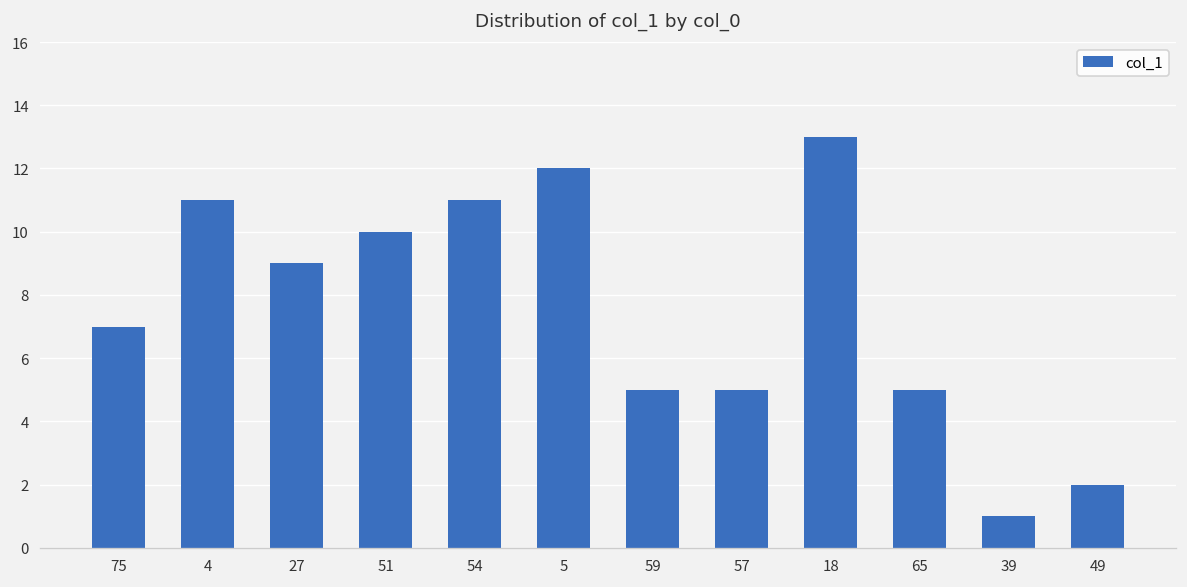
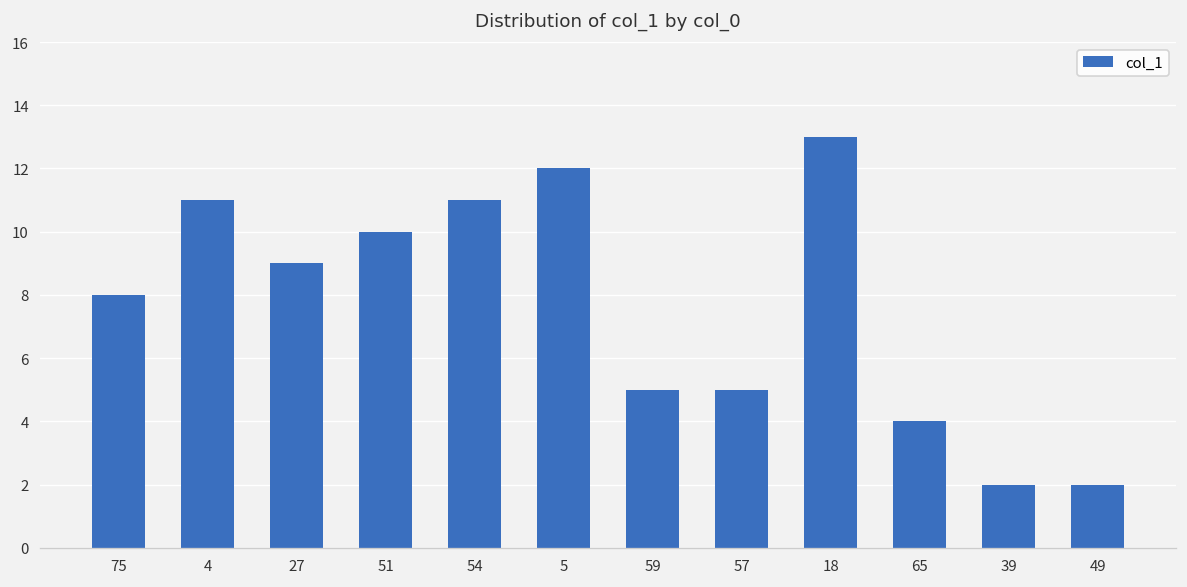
75: 7 -> 8
65: 5 -> 4
39: 1 -> 2
